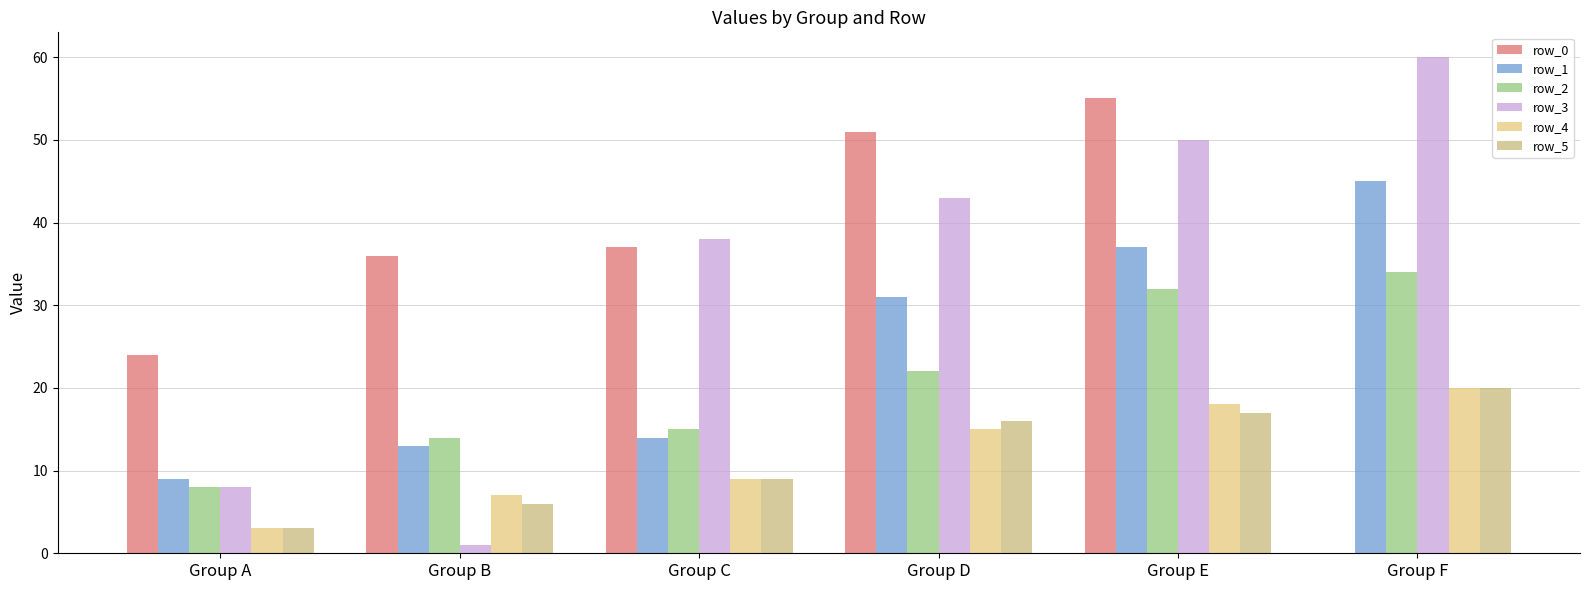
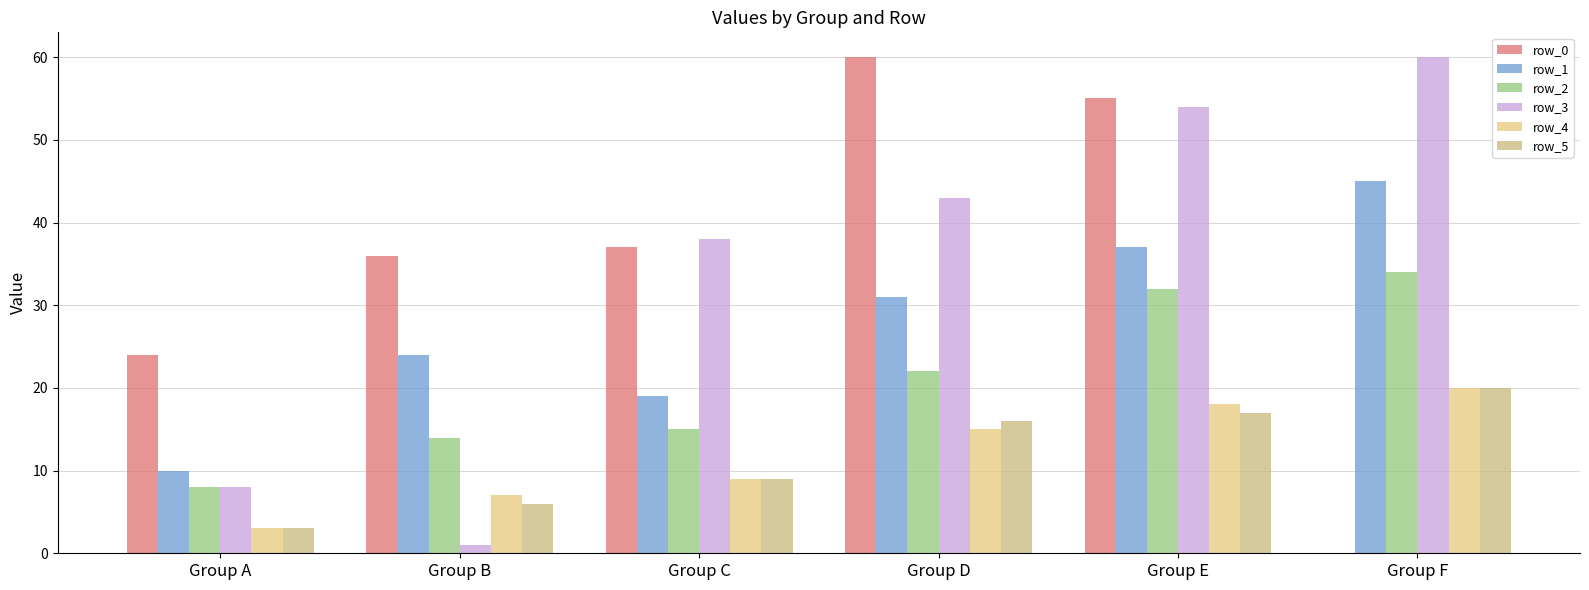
row_1, Group A: 9 -> 10
row_1, Group B: 13 -> 24
row_1, Group C: 14 -> 19
row_0, Group D: 51 -> 60
row_3, Group E: 50 -> 54
